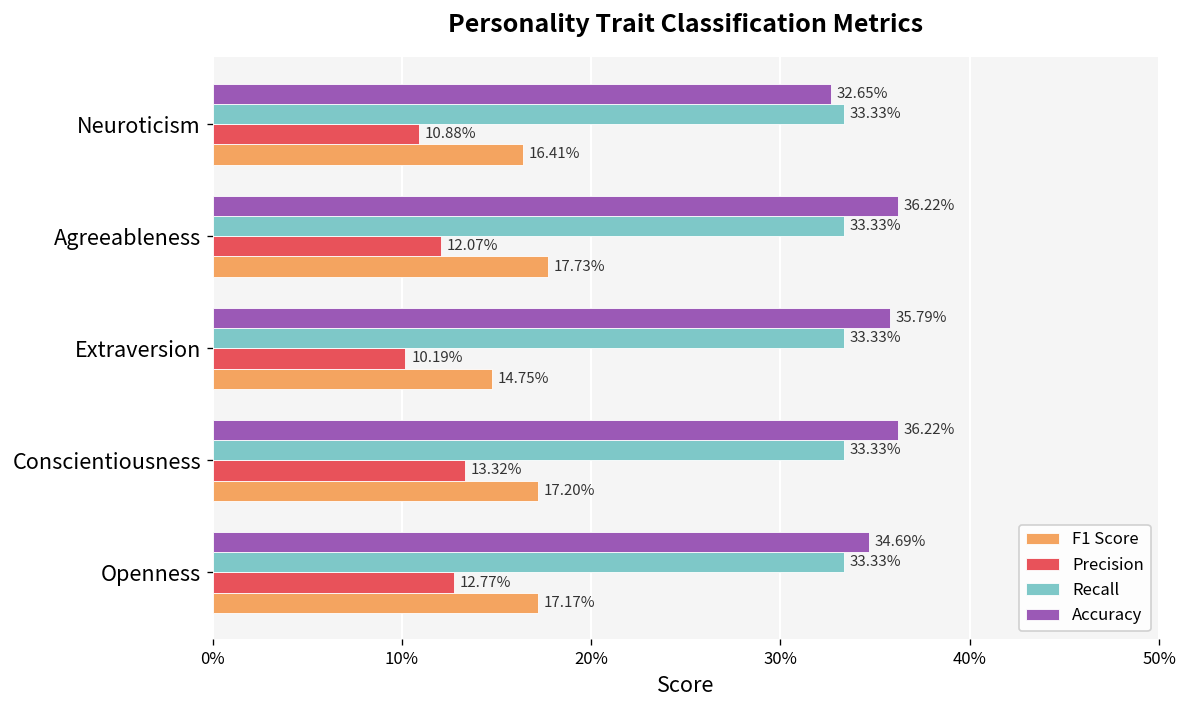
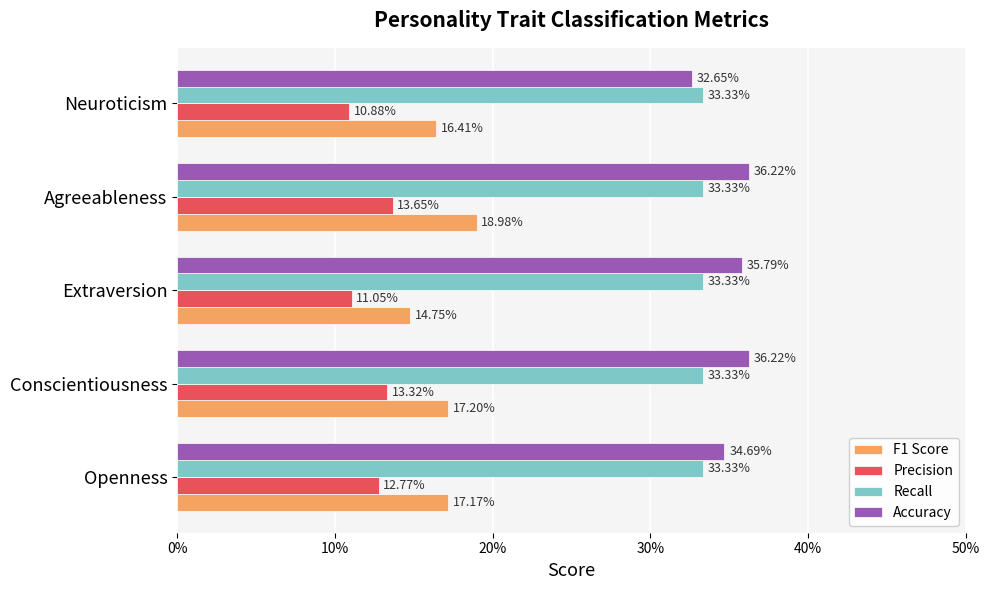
Precision, Agreeableness: 12.07% -> 13.65%
F1 Score, Agreeableness: 17.73% -> 18.98%
Precision, Extraversion: 10.19% -> 11.05%
